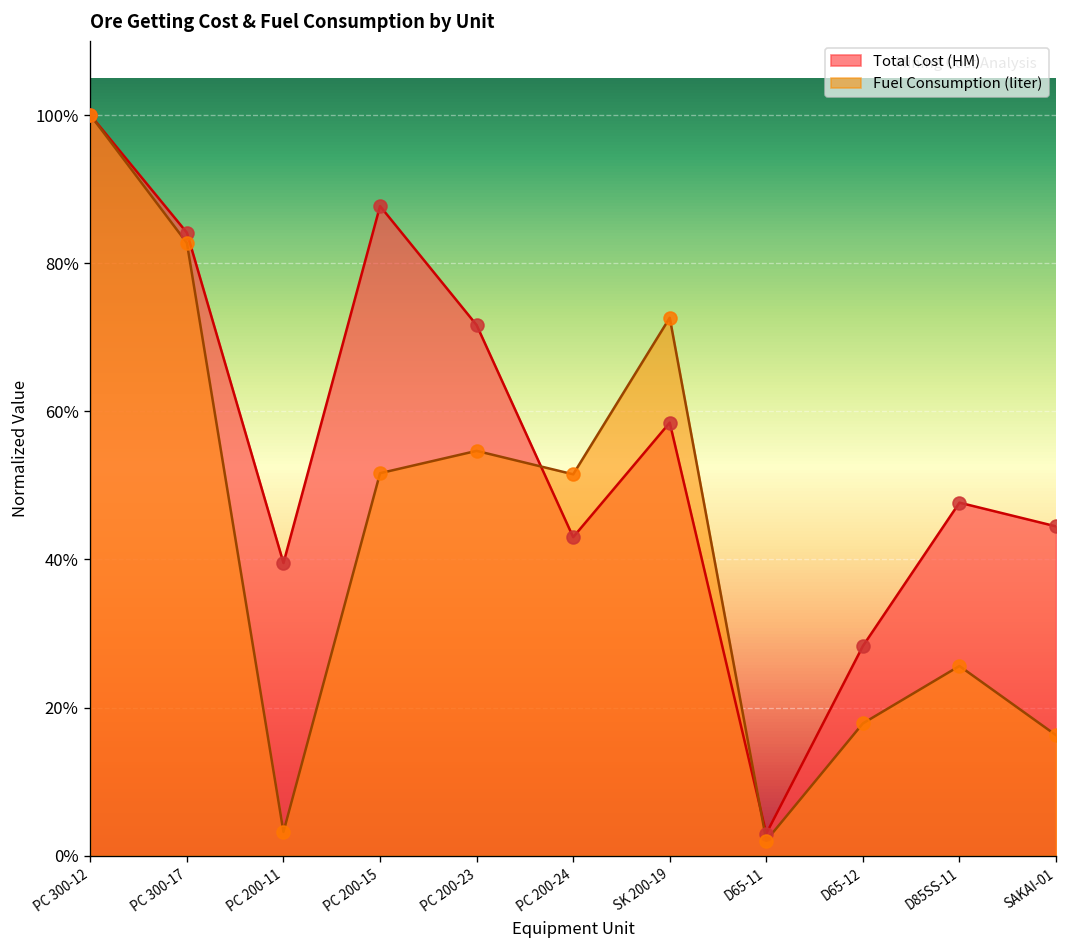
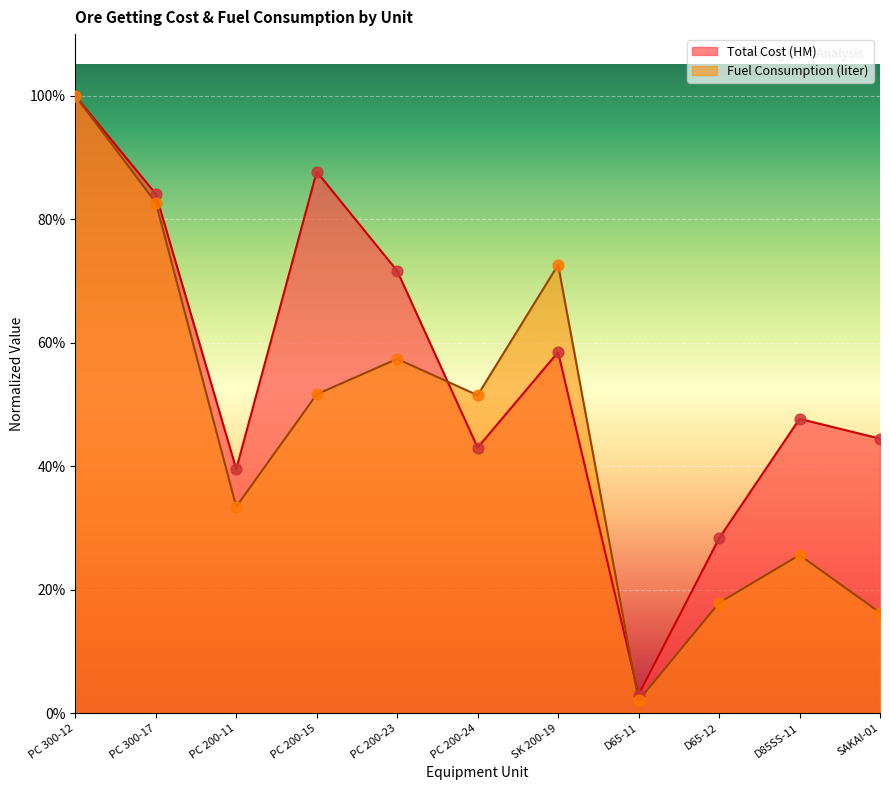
Fuel Consumption (liter), PC 200-11: 3% -> 33%
Fuel Consumption (liter), PC 200-23: 55% -> 57%
